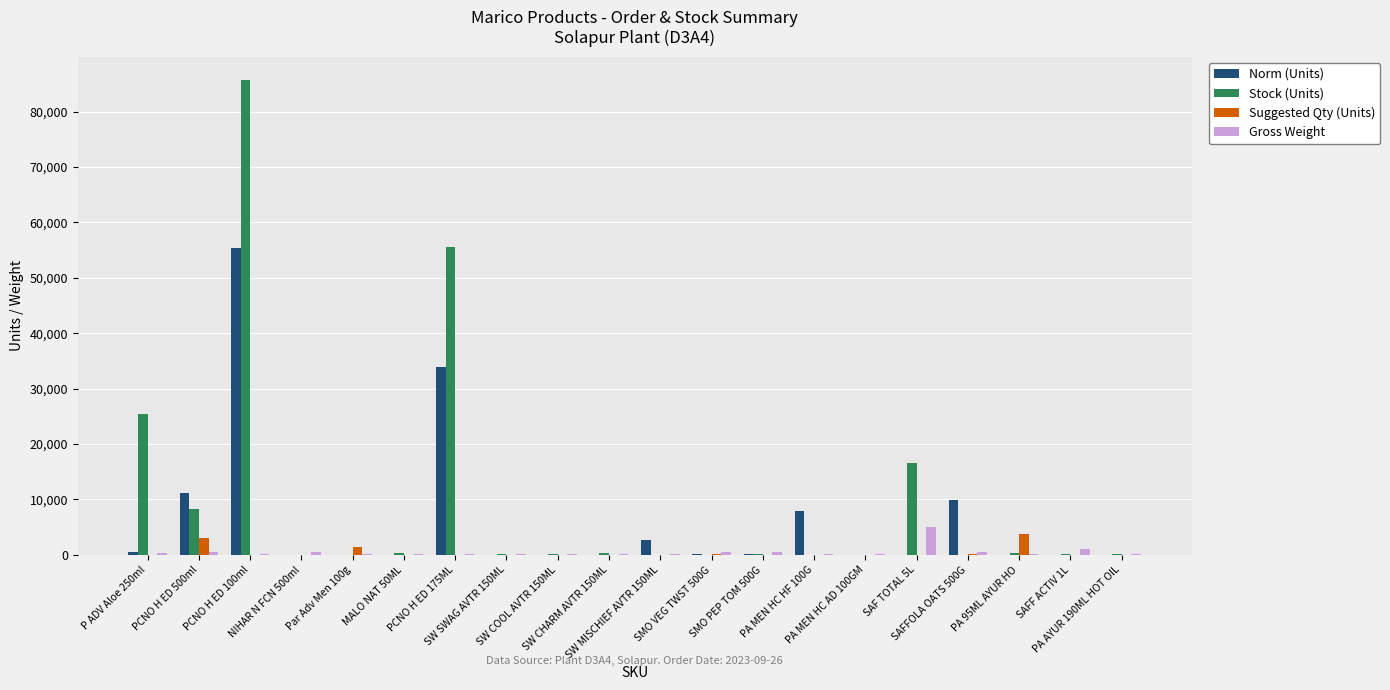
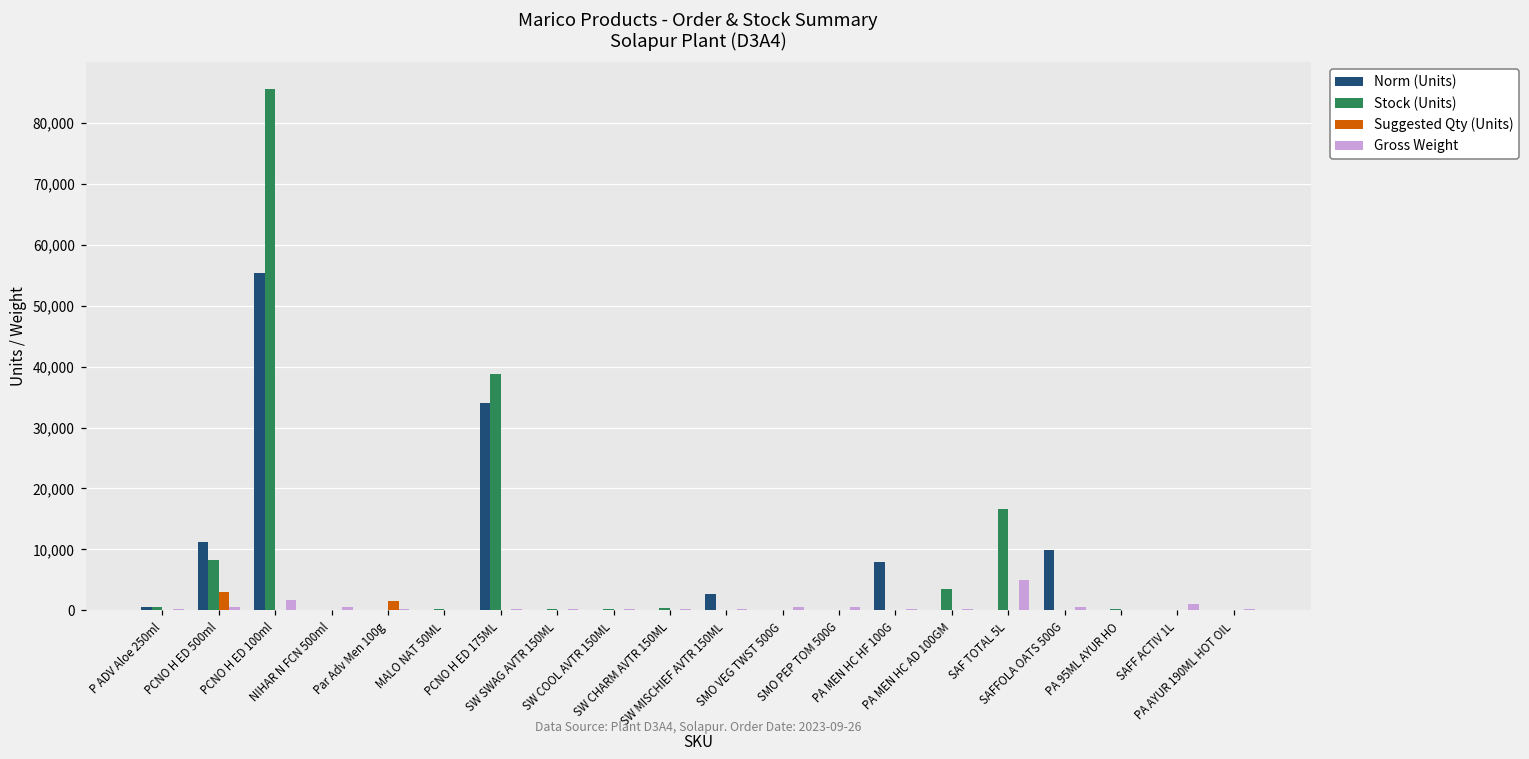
Stock (Units), P ADV Aloe 250ml: 25,000 -> 1,000
Gross Weight, PCNO H ED 100ml: 0 -> 2,000
Stock (Units), PCNO H ED 175ML: 56,000 -> 39,000
Stock (Units), PA MEN HC AD 100GM: 0 -> 3,000
Suggested Qty (Units), PA 95ML AYUR HO: 4,000 -> 0
